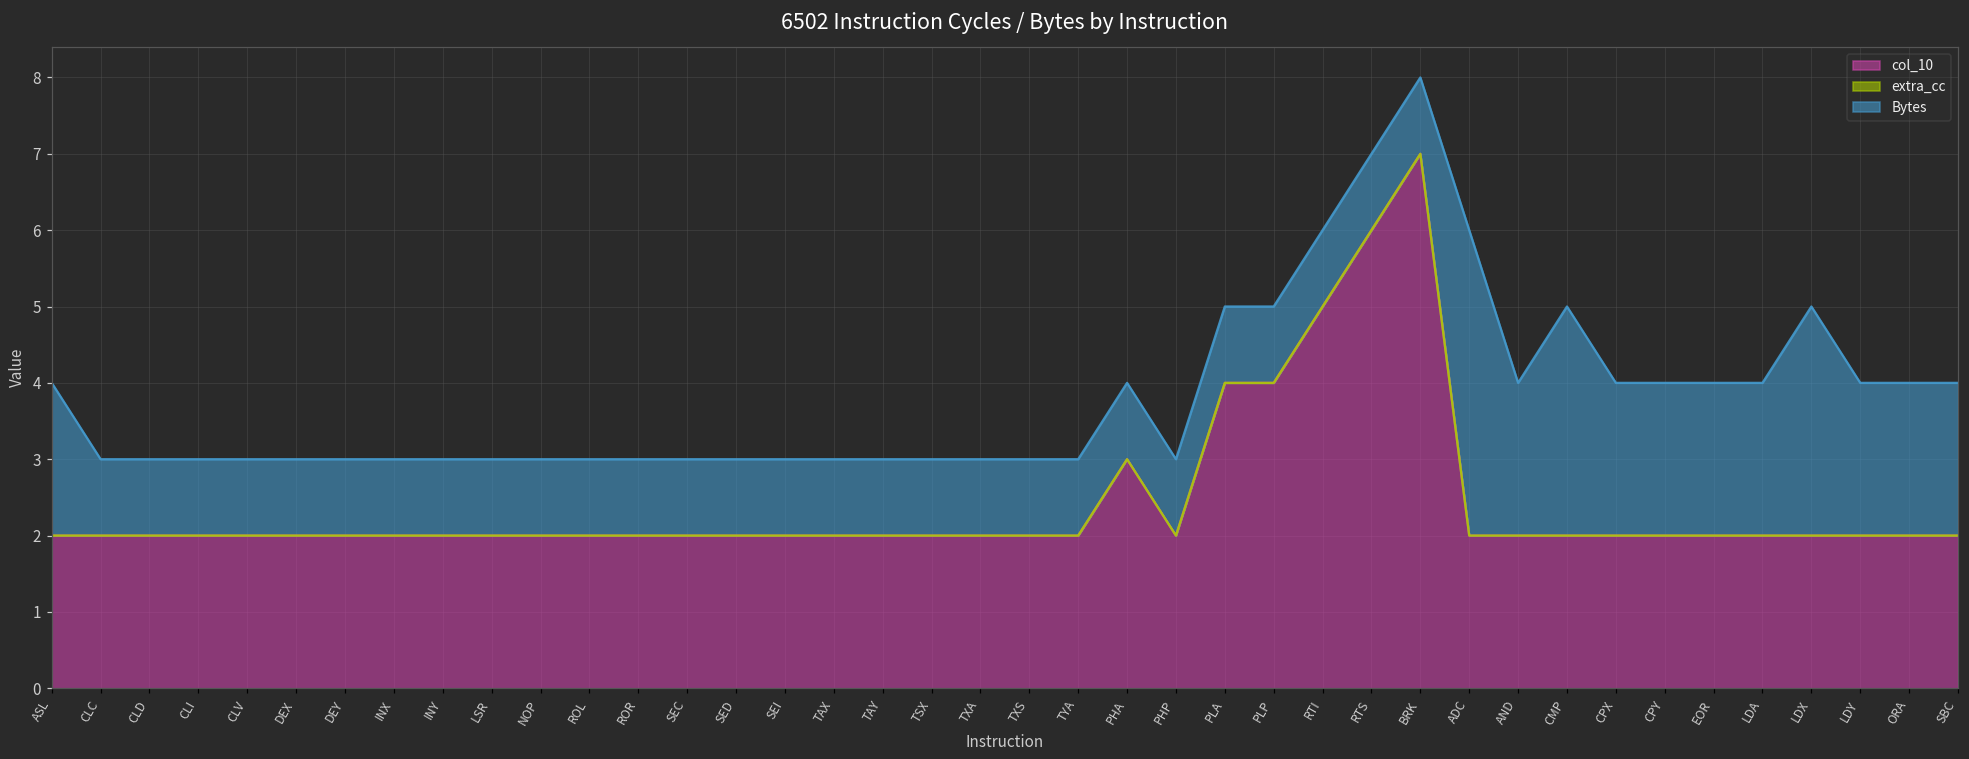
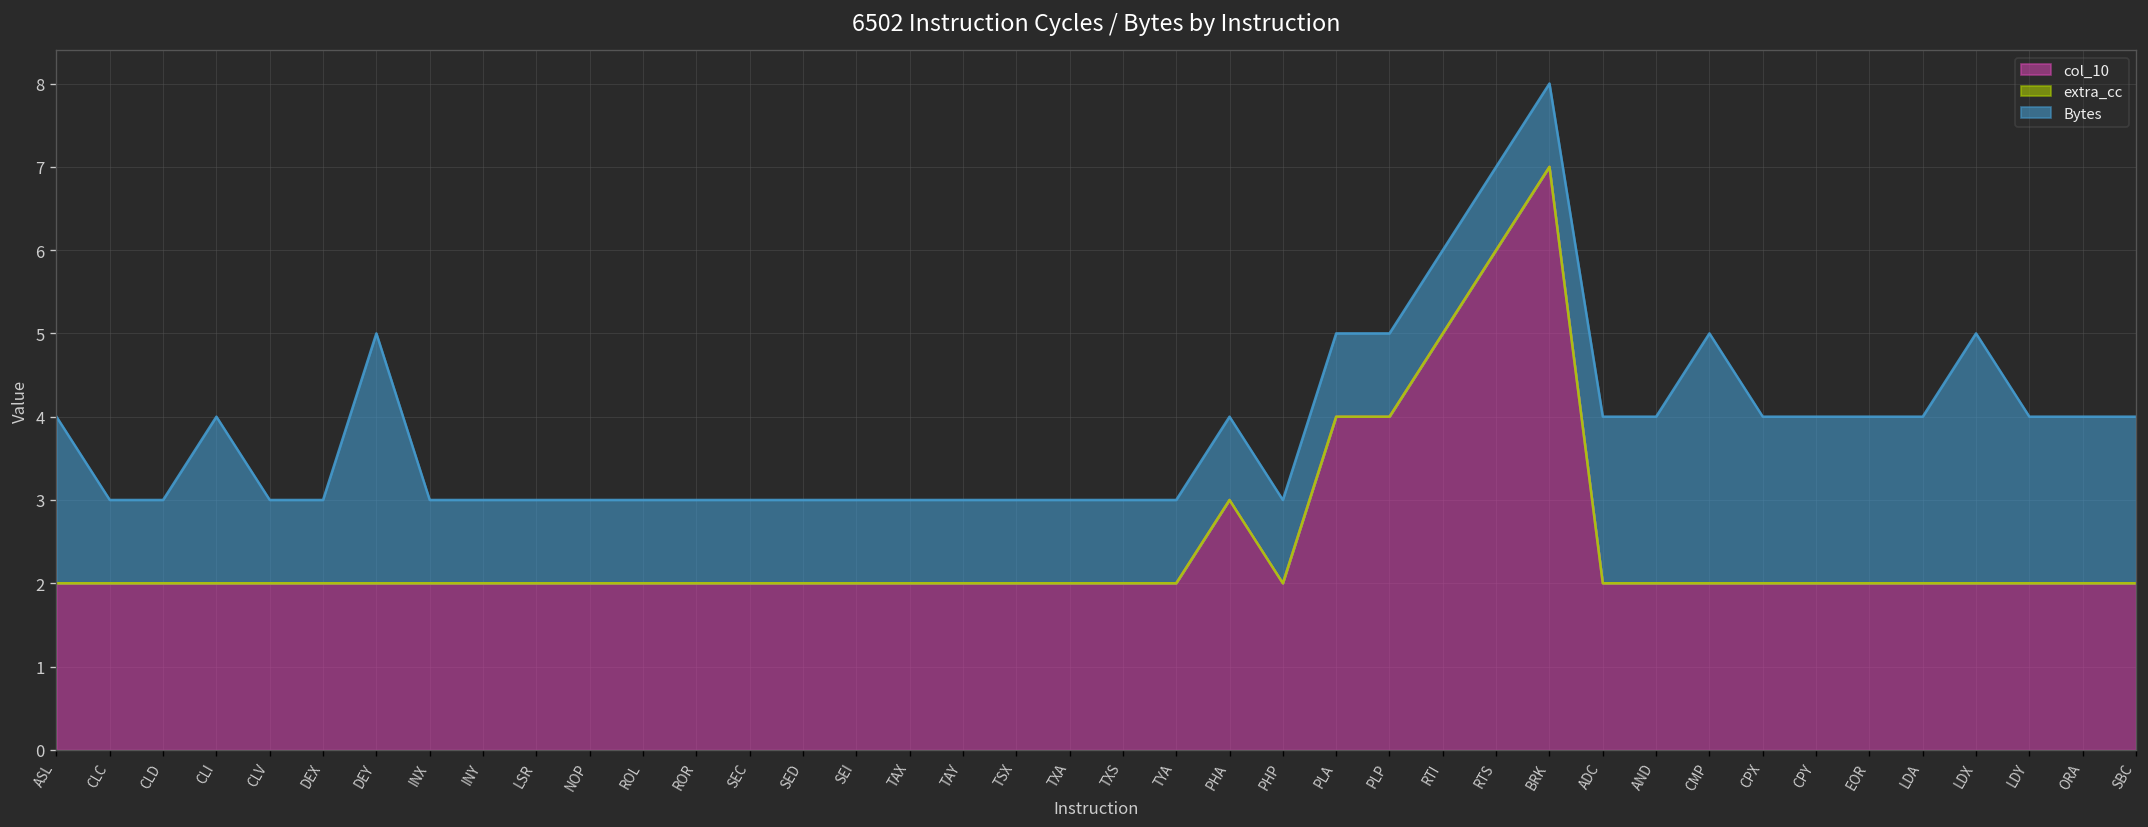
Bytes, CLI: 1 -> 2
Bytes, DEY: 1 -> 3
Bytes, ADC: 4 -> 2
